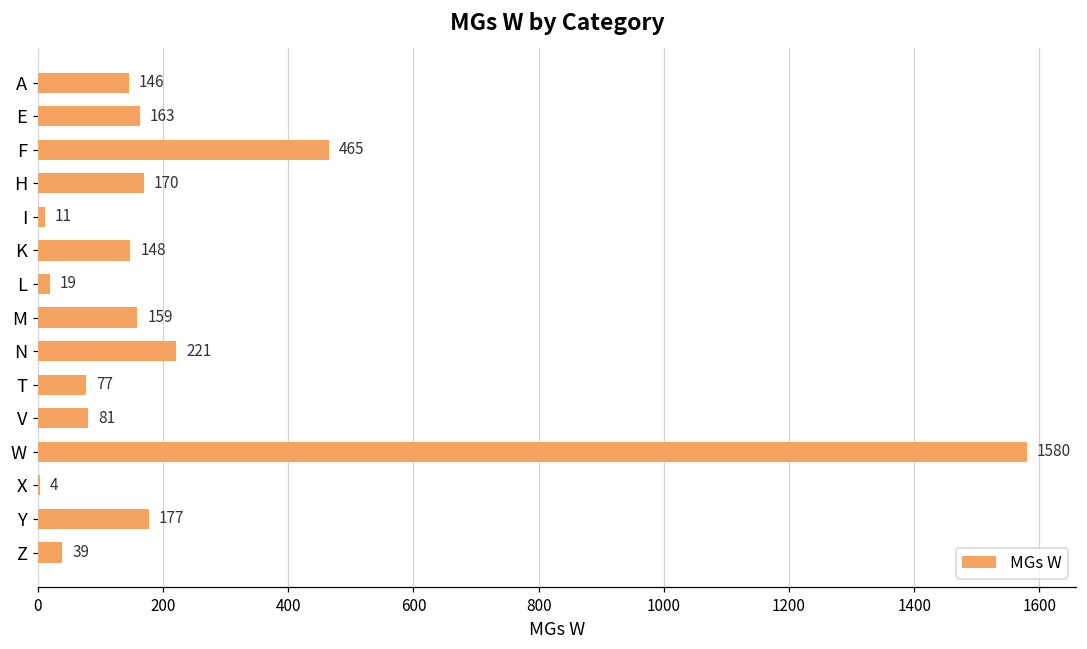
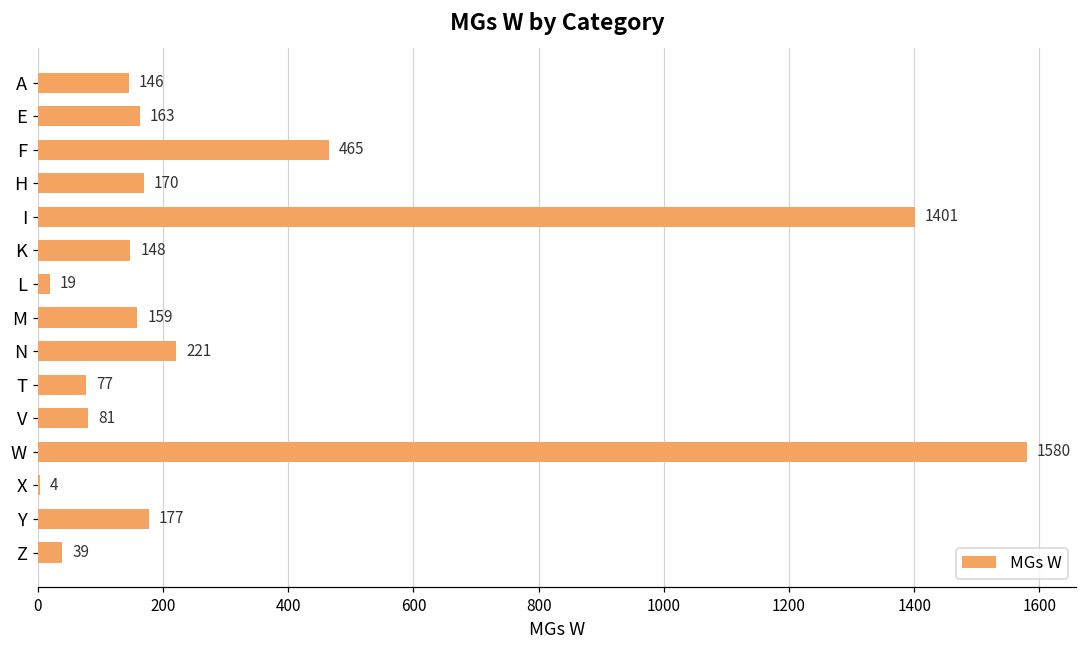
I: 11 -> 1401
